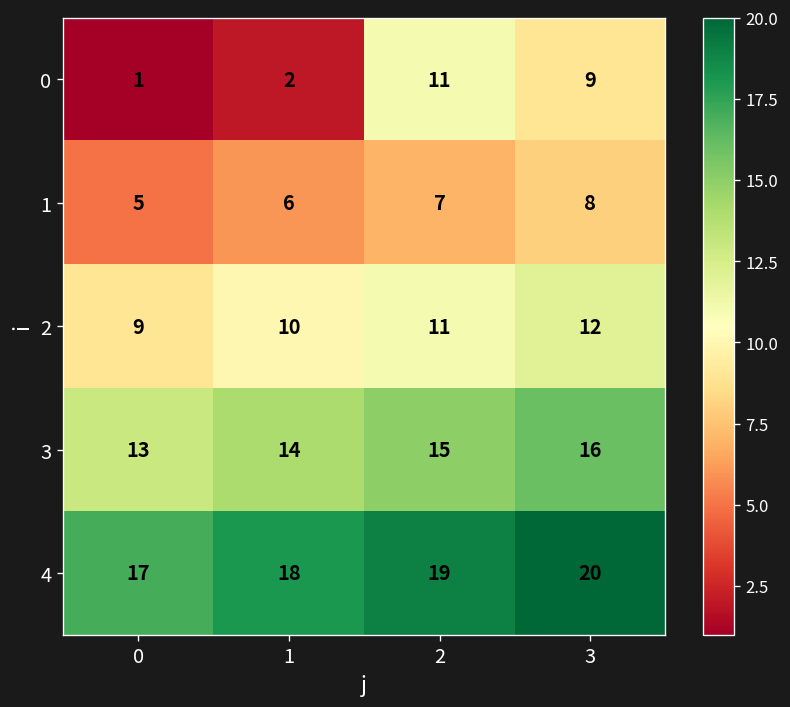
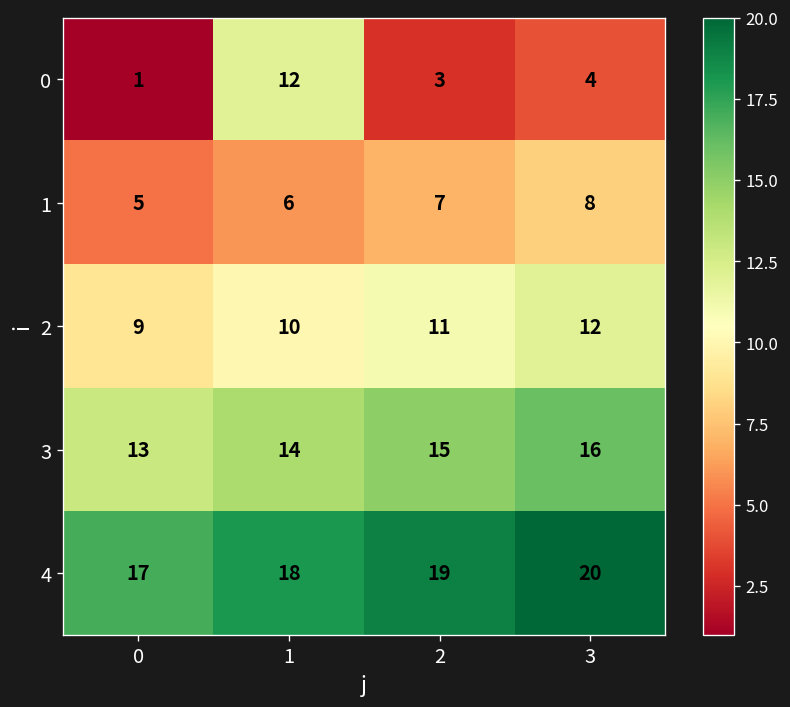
0, 1: 2 -> 12
0, 2: 11 -> 3
0, 3: 9 -> 4
